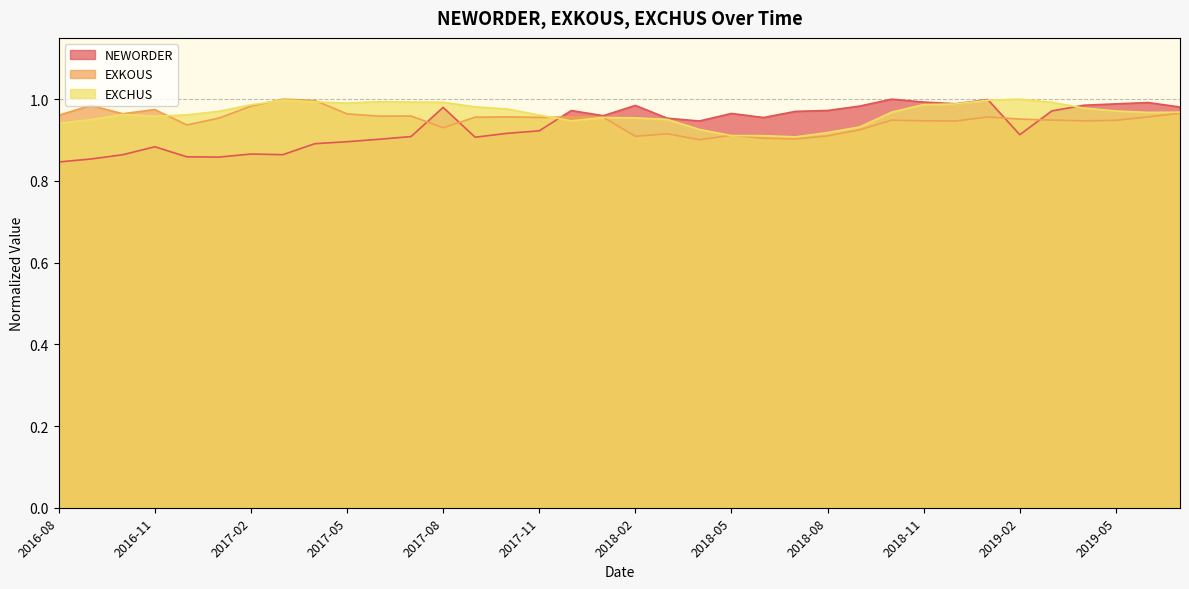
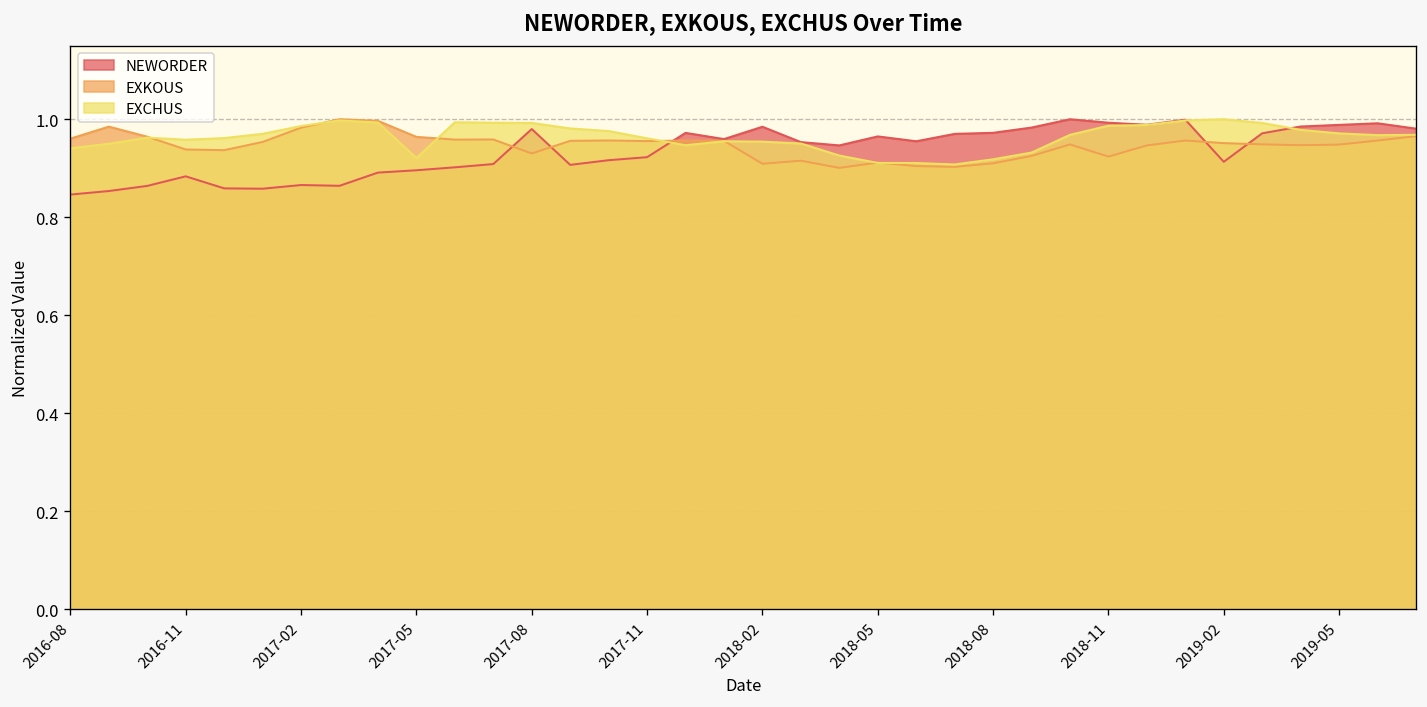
EXKOUS, 2016-11: 0.97 -> 0.94
EXCHUS, 2017-05: 0.99 -> 0.92
EXKOUS, 2018-11: 0.95 -> 0.92
